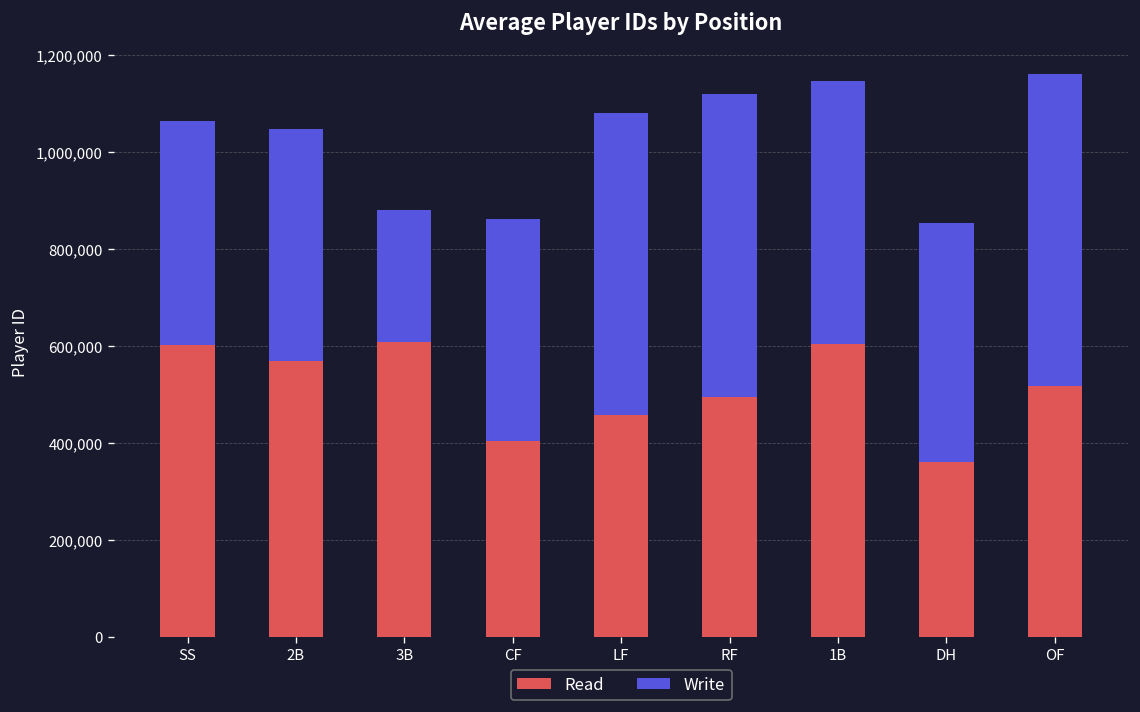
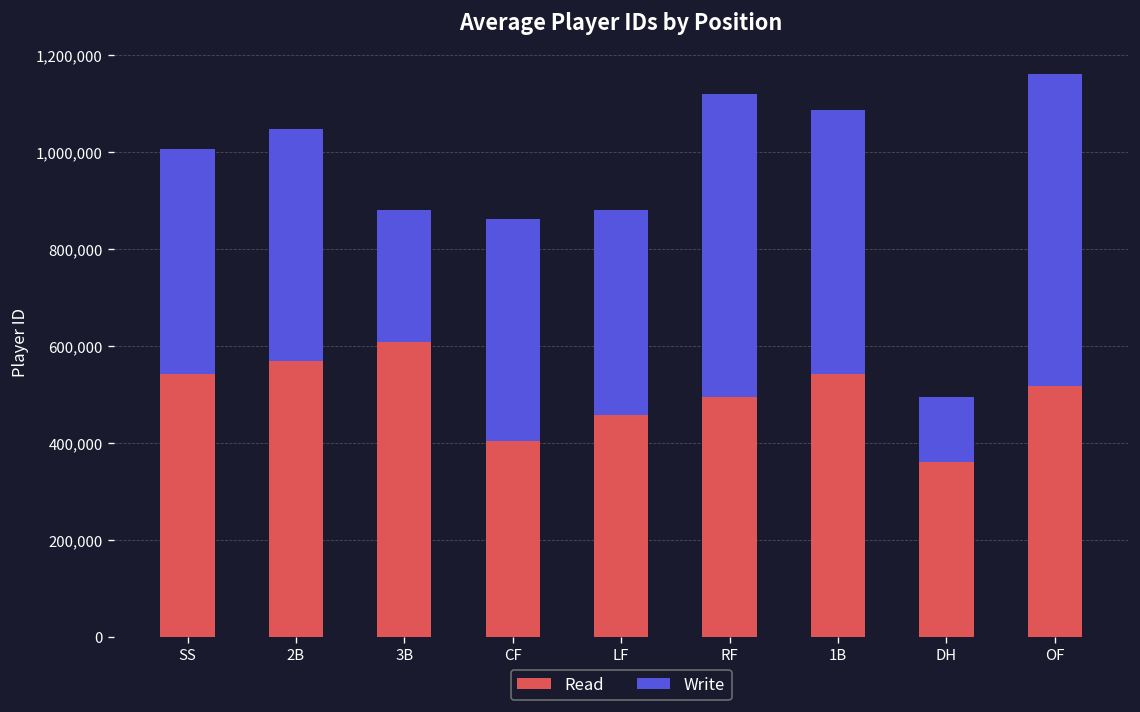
Read, SS: 600,000 -> 540,000
Write, LF: 620,000 -> 420,000
Read, 1B: 600,000 -> 540,000
Write, DH: 490,000 -> 130,000
